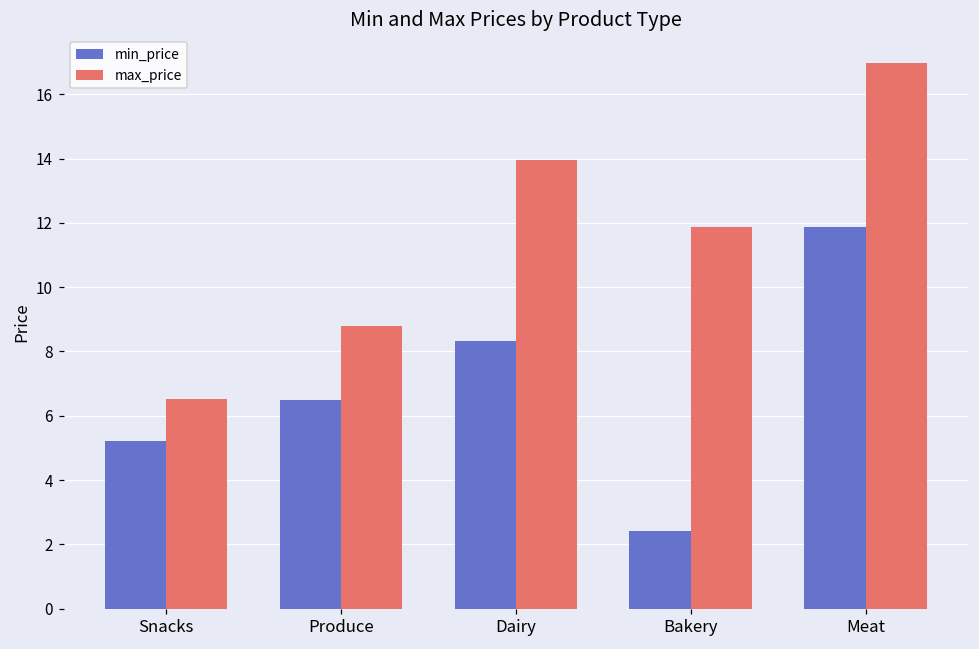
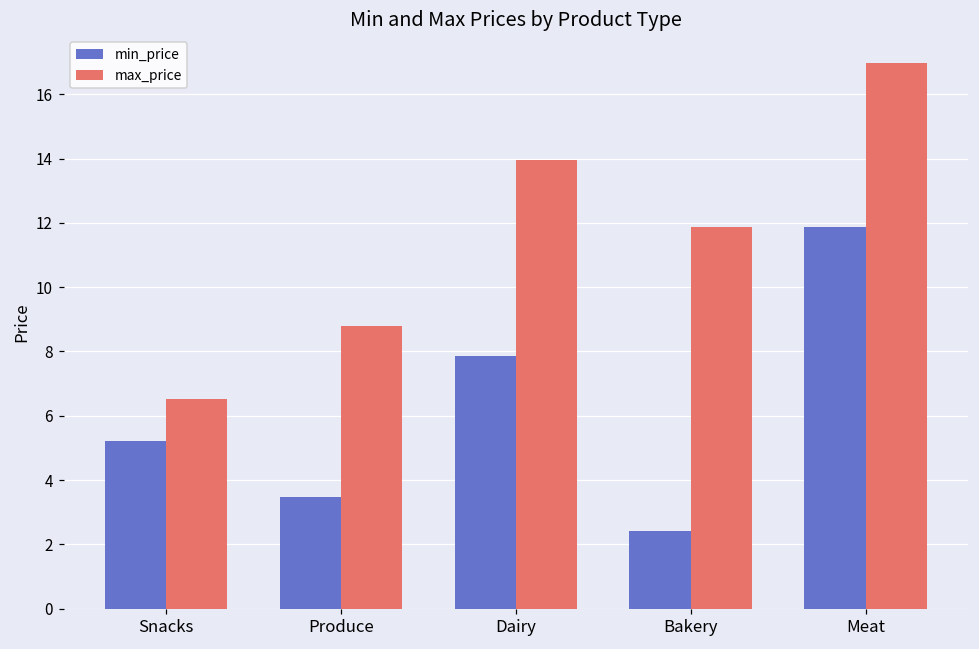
min_price, Produce: 6.5 -> 3.5
min_price, Dairy: 8.3 -> 7.9
